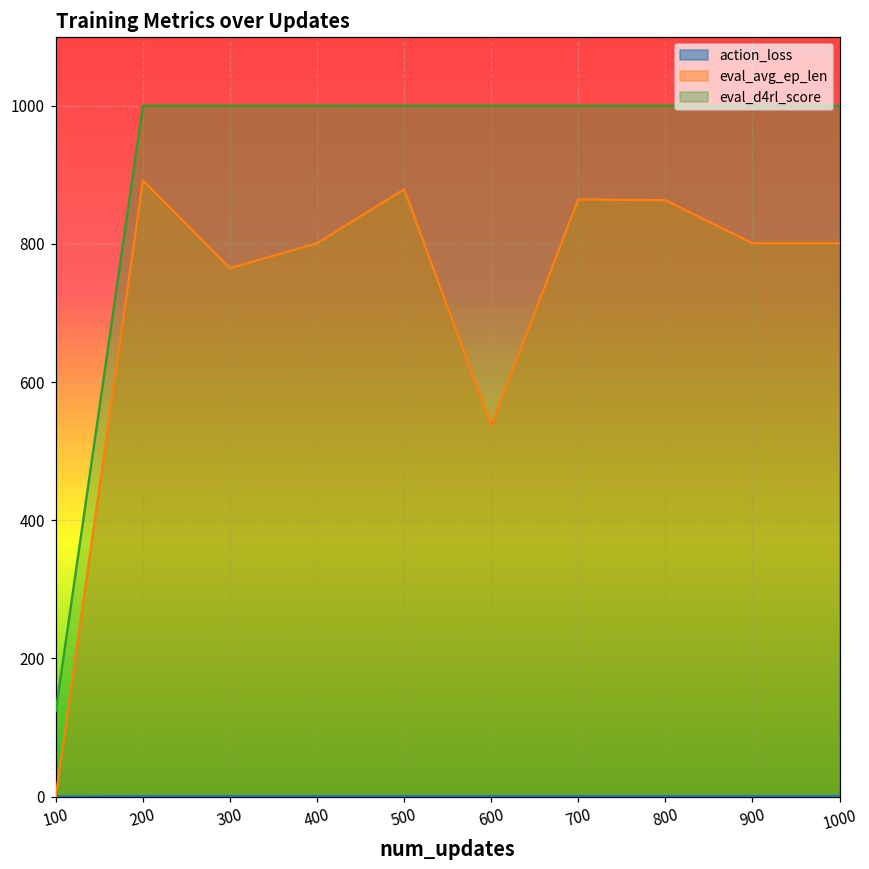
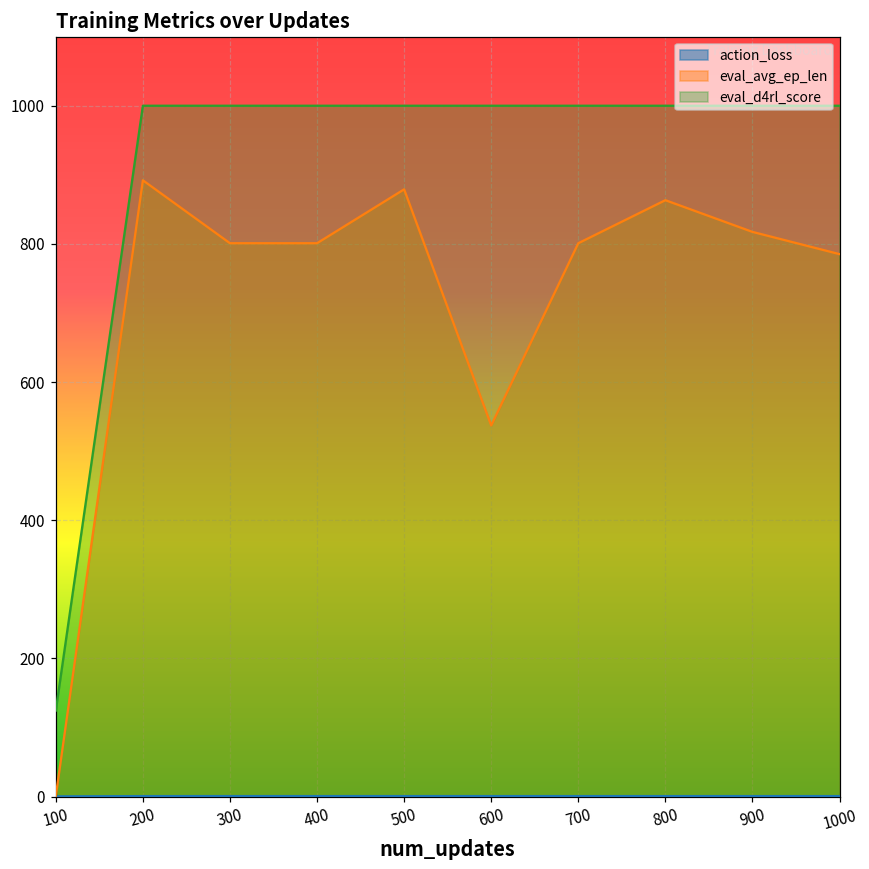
eval_avg_ep_len, 300: 760 -> 800
eval_avg_ep_len, 700: 860 -> 800
eval_avg_ep_len, 900: 800 -> 820
eval_avg_ep_len, 1000: 800 -> 790
